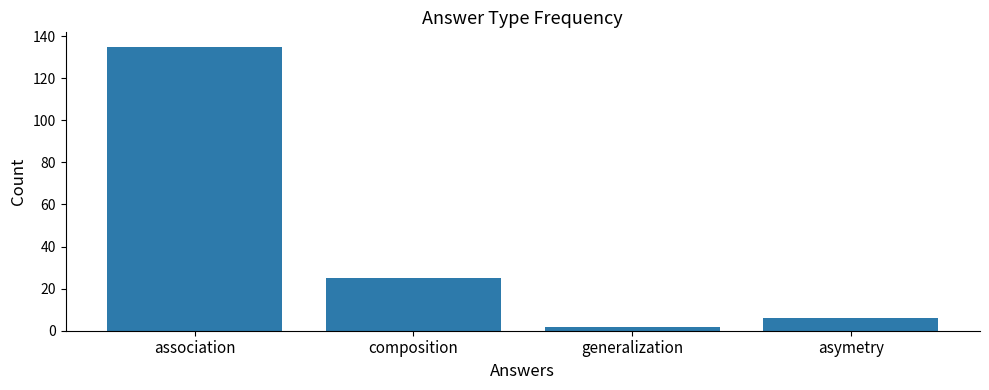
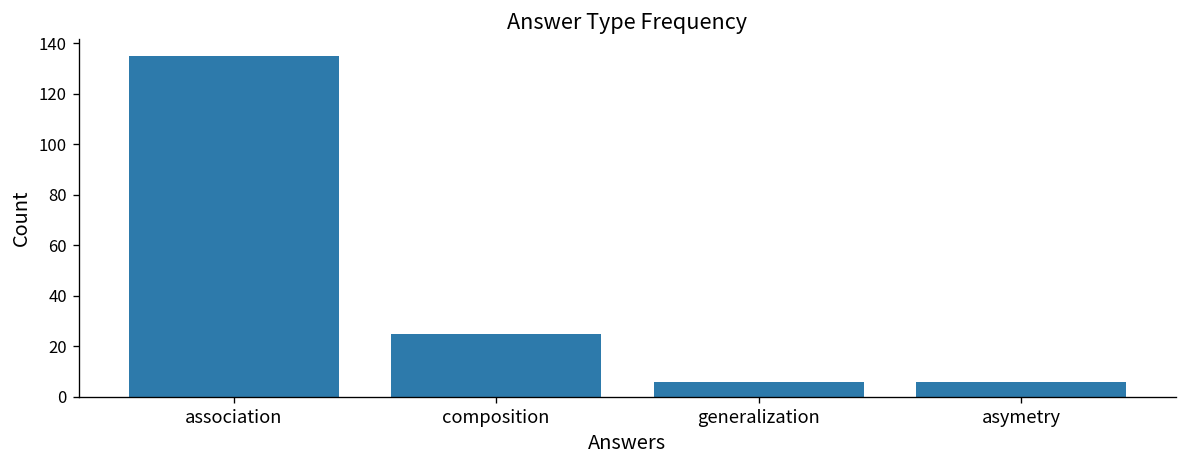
generalization: 2 -> 6
